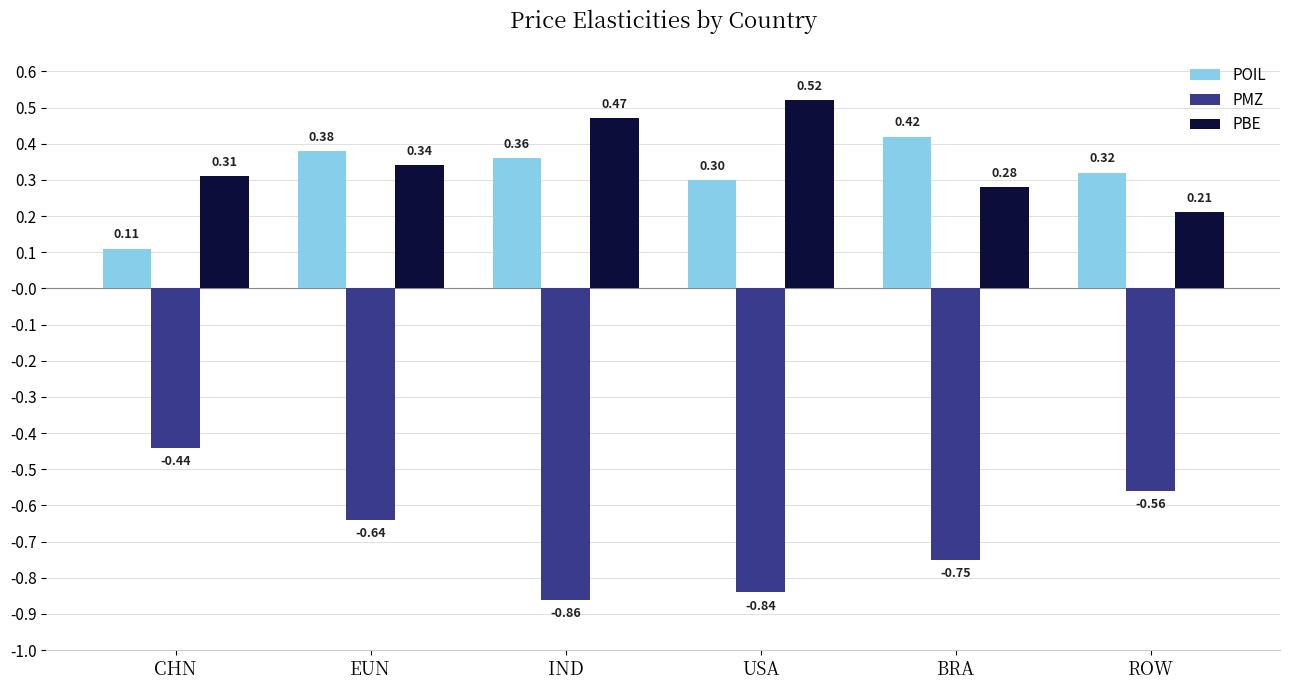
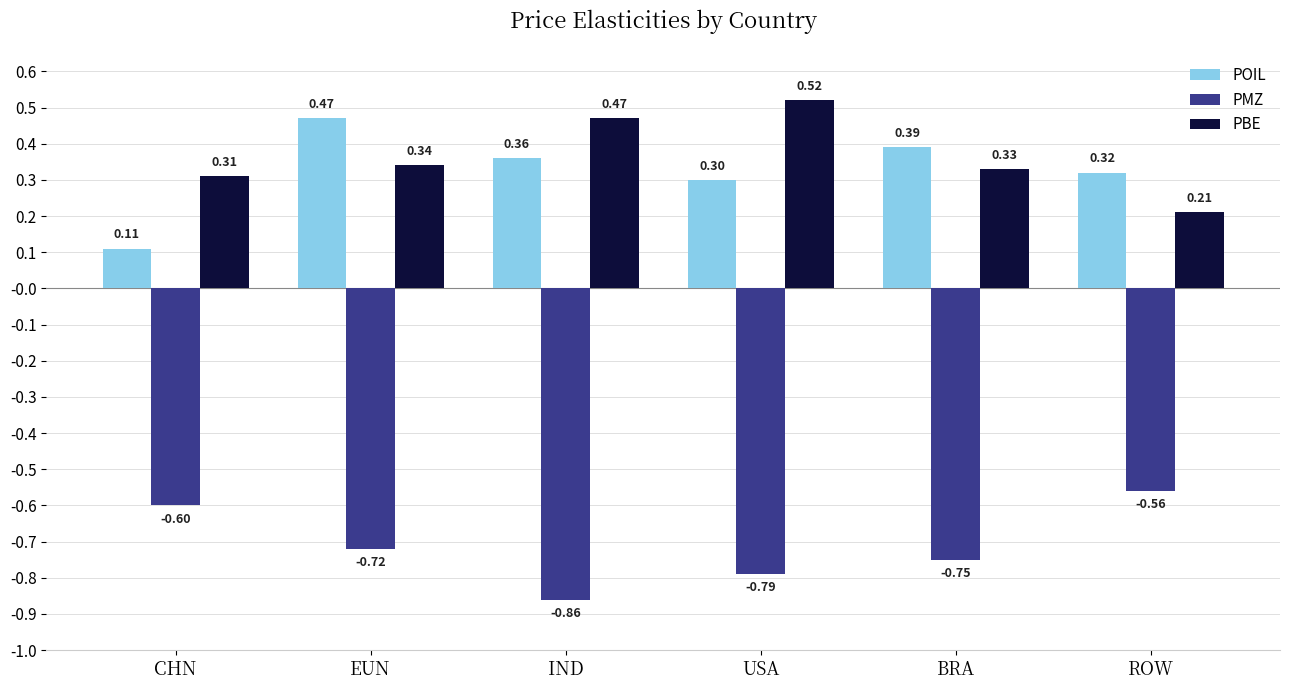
PMZ, CHN: -0.44 -> -0.60
POIL, EUN: 0.38 -> 0.47
PMZ, EUN: -0.64 -> -0.72
PMZ, USA: -0.84 -> -0.79
POIL, BRA: 0.42 -> 0.39
PBE, BRA: 0.28 -> 0.33
